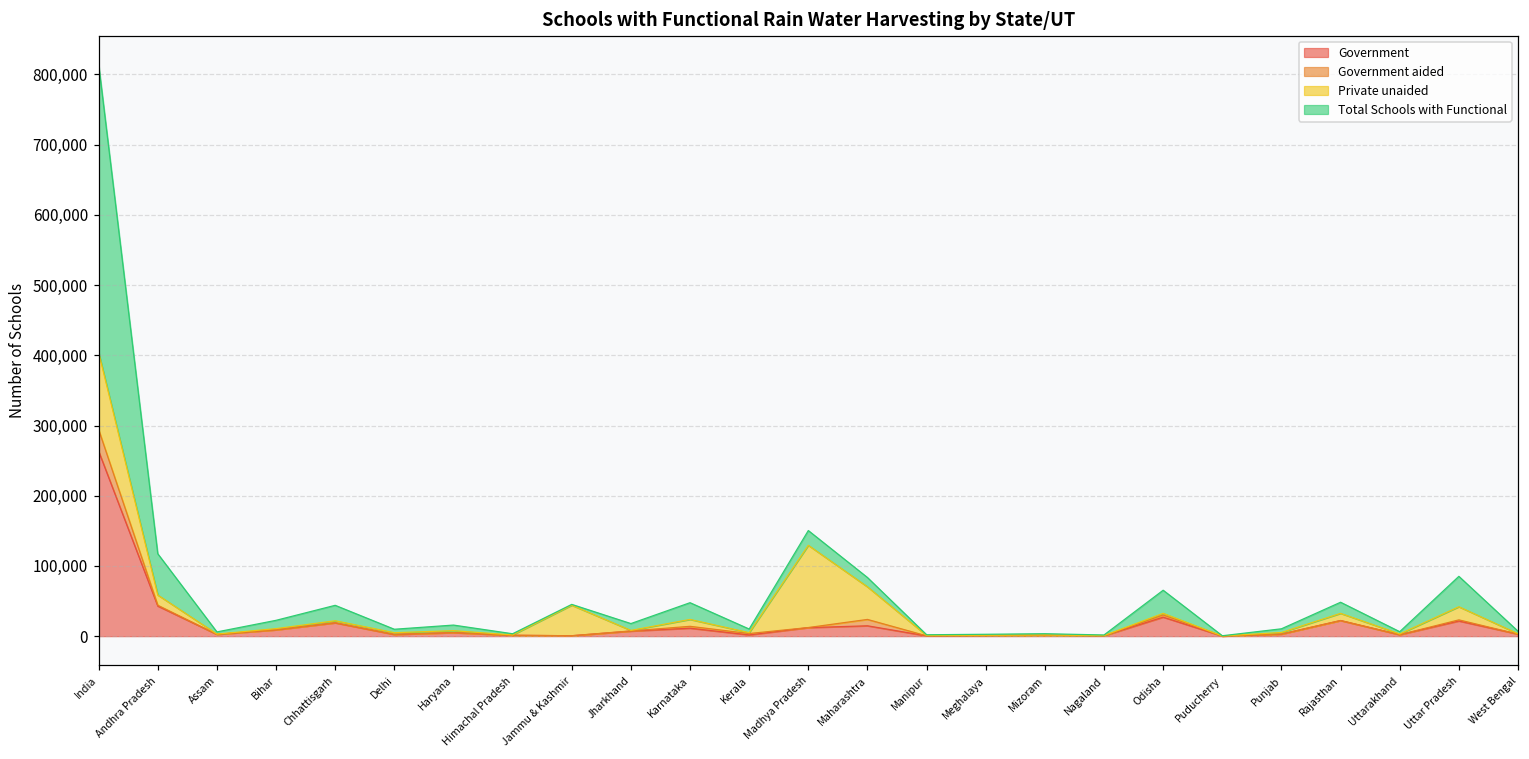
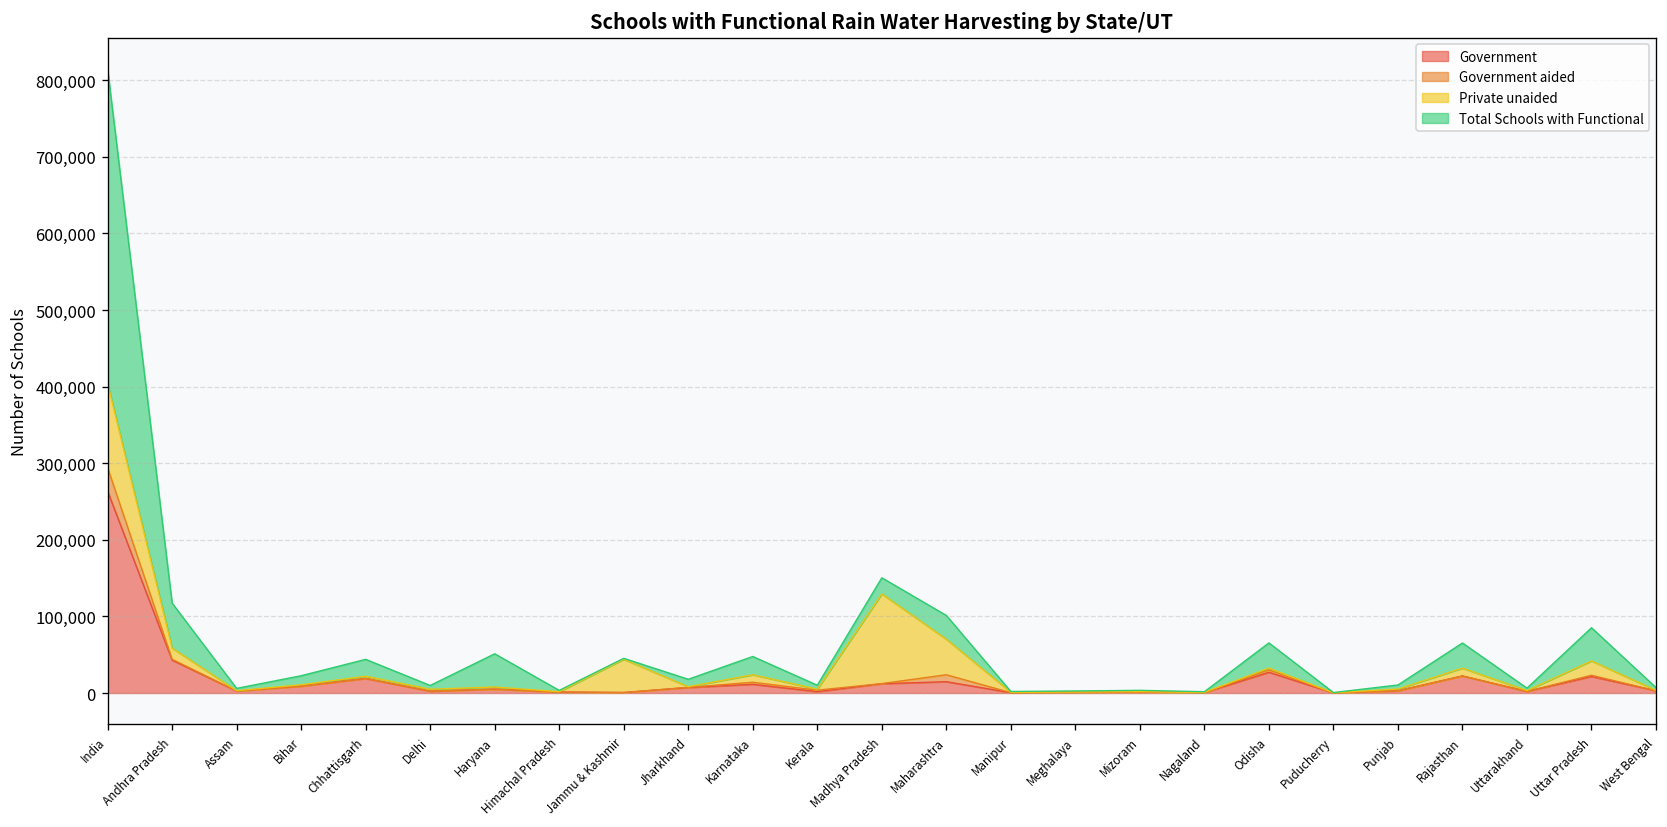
Total Schools with Functional, Haryana: 10,000 -> 40,000
Total Schools with Functional, Maharashtra: 10,000 -> 30,000
Total Schools with Functional, Rajasthan: 20,000 -> 30,000
